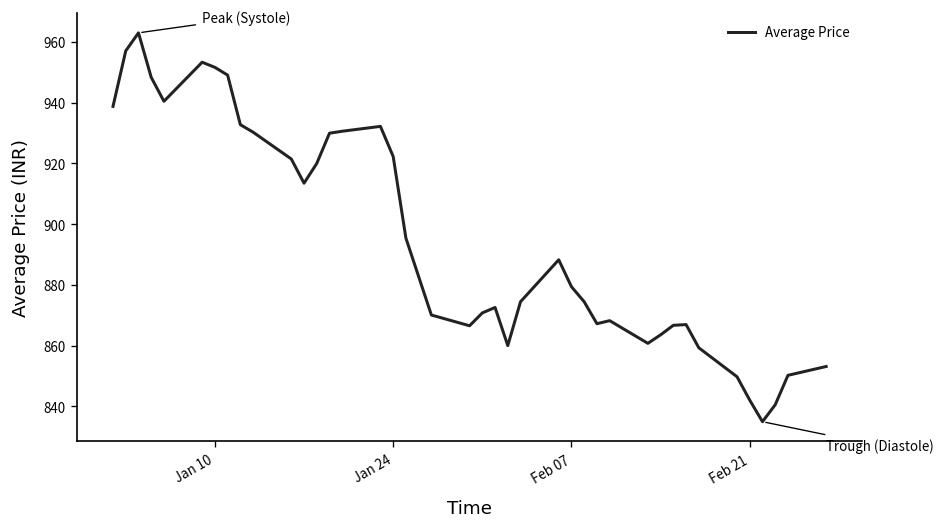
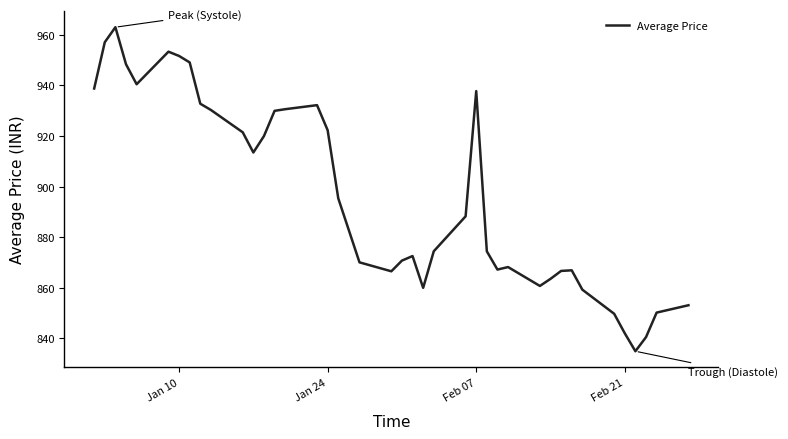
Feb 07: 879 -> 938
